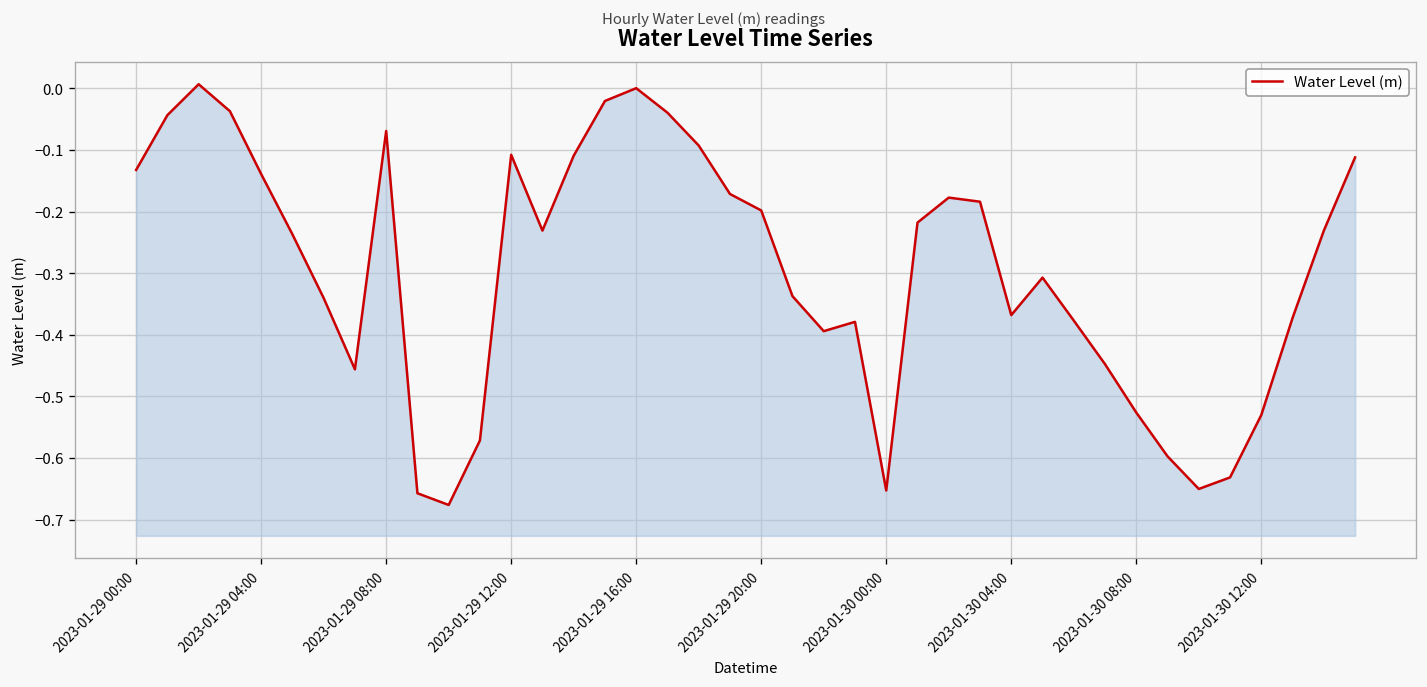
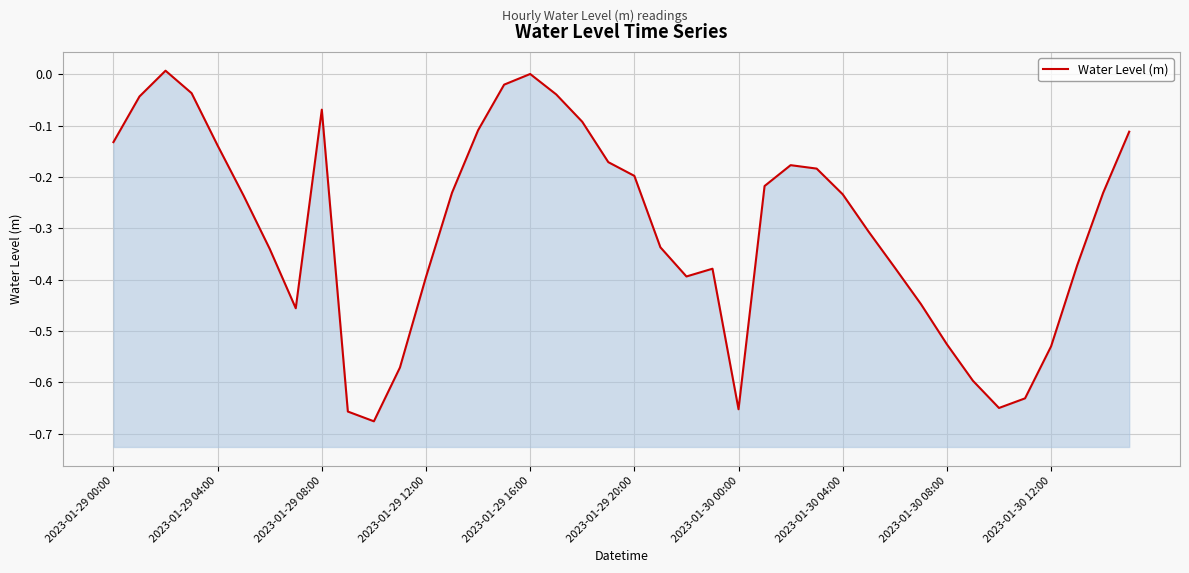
2023-01-29 12:00: -0.11 -> -0.40
2023-01-30 04:00: -0.37 -> -0.23
